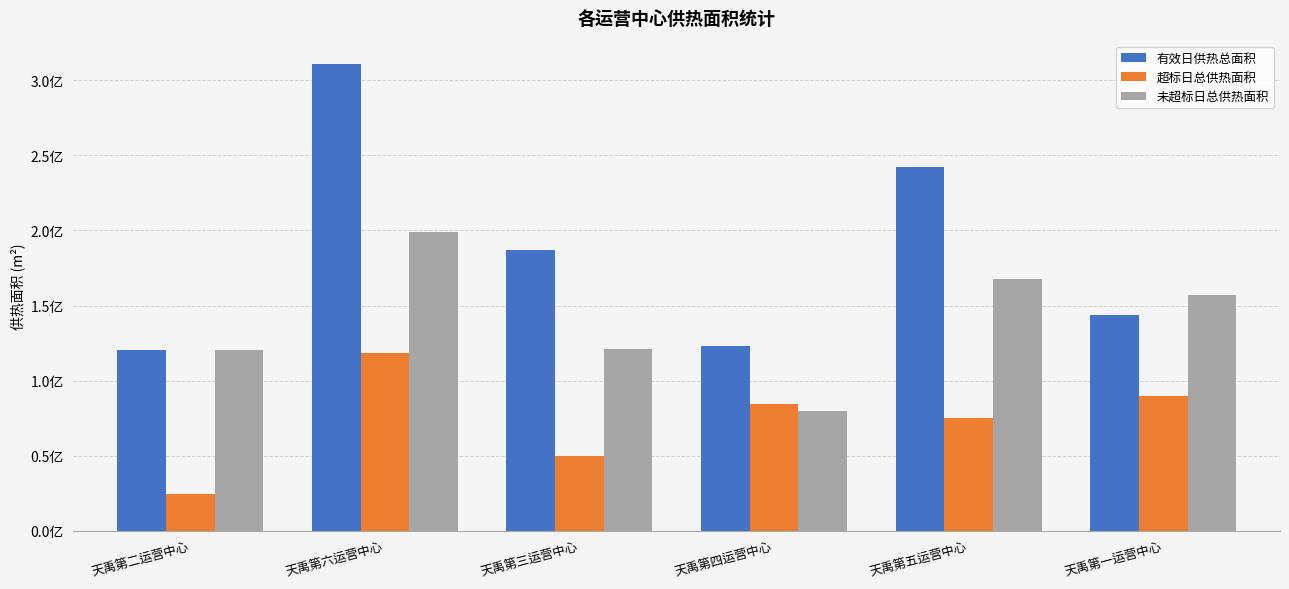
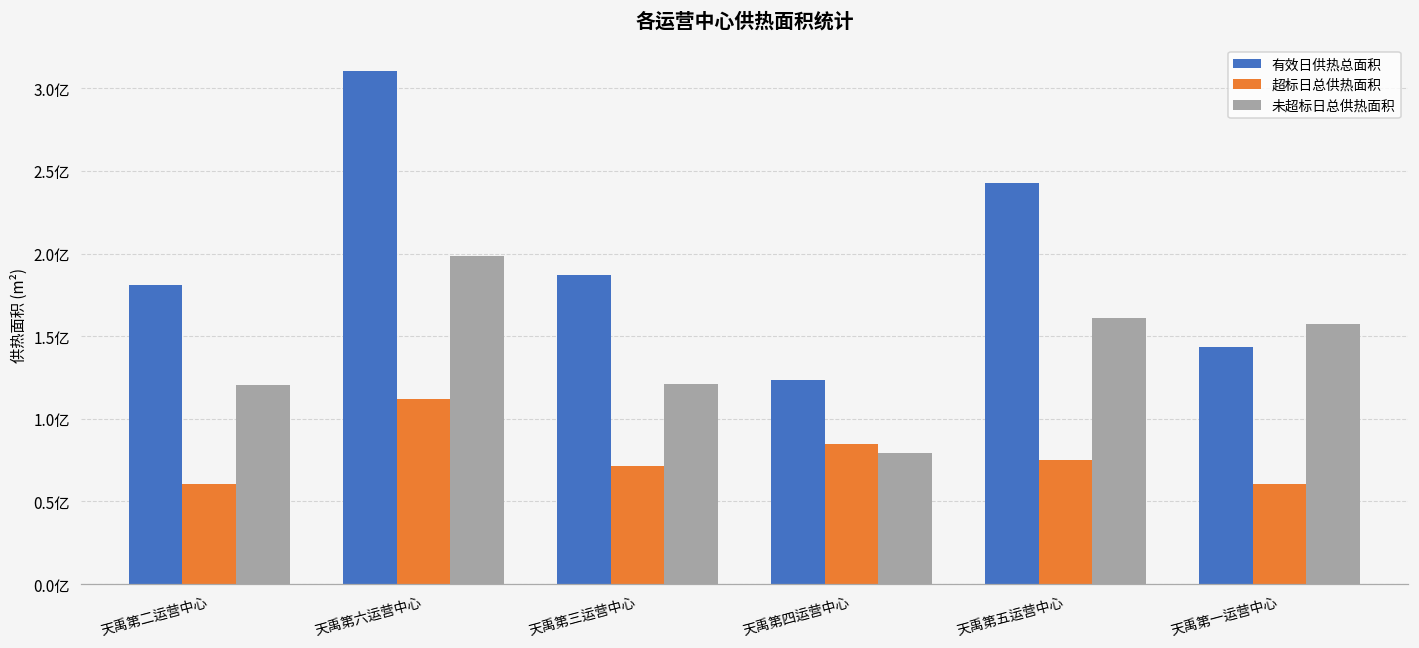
有效日供热总面积, 天禹第二运营中心: 1.20亿 -> 1.81亿
超标日总供热面积, 天禹第二运营中心: 0.25亿 -> 0.61亿
超标日总供热面积, 天禹第六运营中心: 1.19亿 -> 1.12亿
超标日总供热面积, 天禹第三运营中心: 0.50亿 -> 0.72亿
未超标日总供热面积, 天禹第五运营中心: 1.68亿 -> 1.61亿
超标日总供热面积, 天禹第一运营中心: 0.90亿 -> 0.60亿
